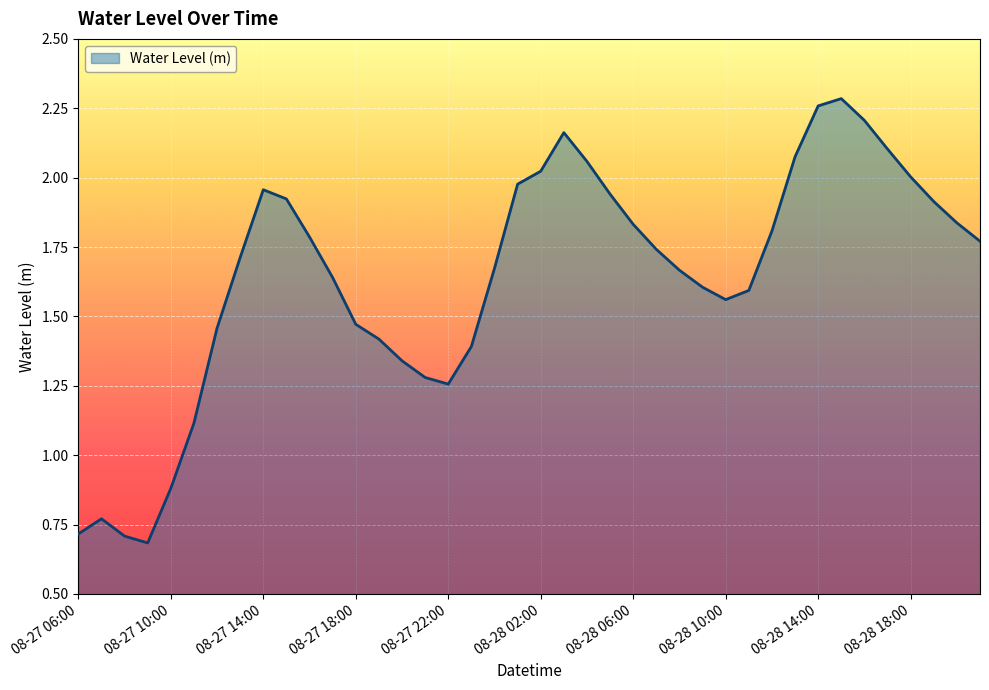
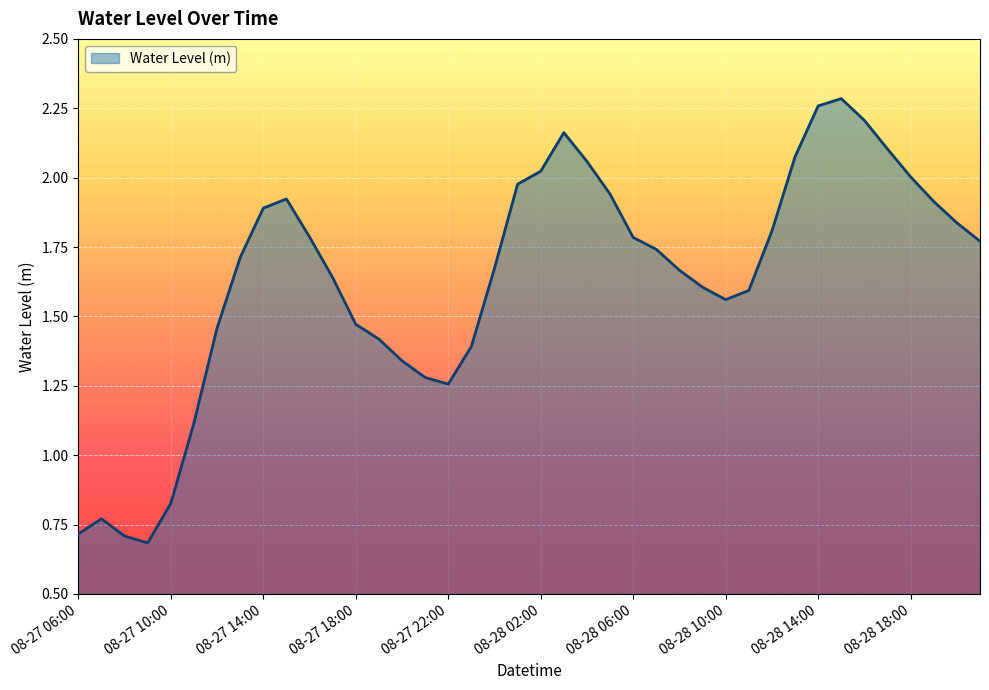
08-27 10:00: 0.88 -> 0.83
08-27 14:00: 1.96 -> 1.89
08-28 06:00: 1.83 -> 1.78
